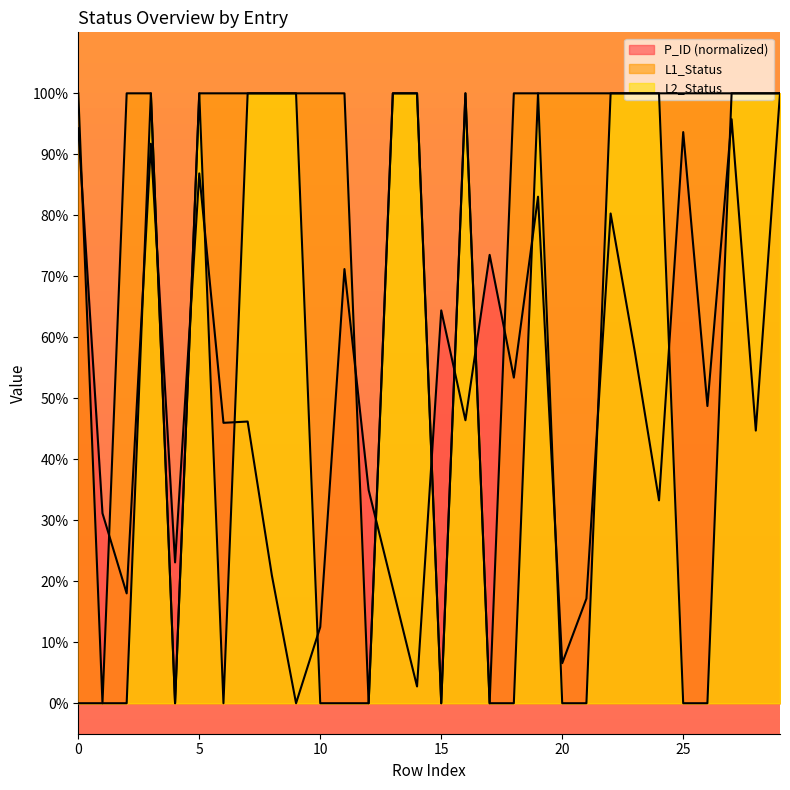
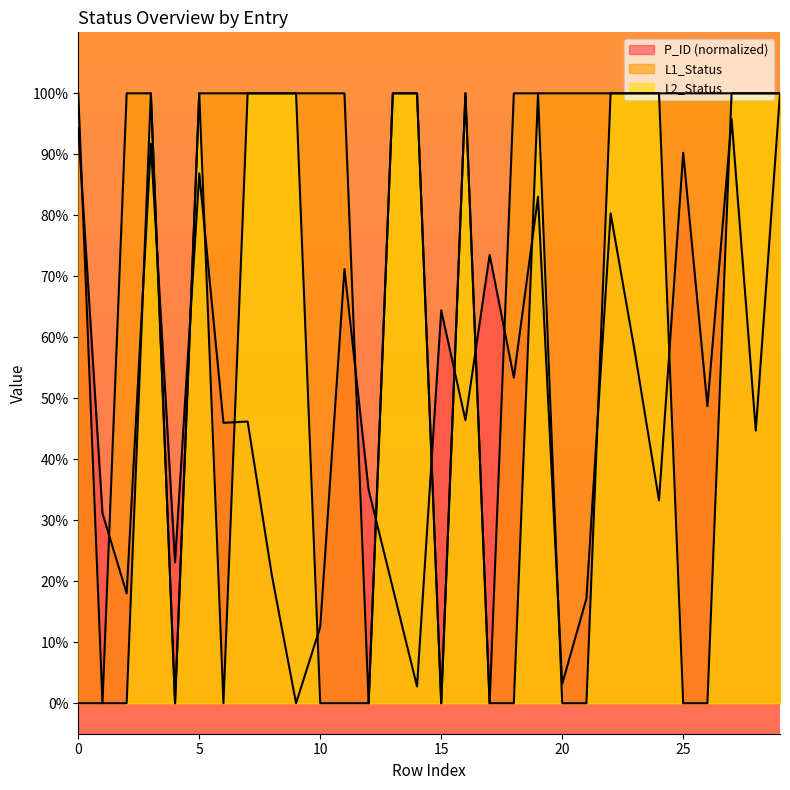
P_ID (normalized), 20: 7% -> 3%
P_ID (normalized), 25: 94% -> 90%
